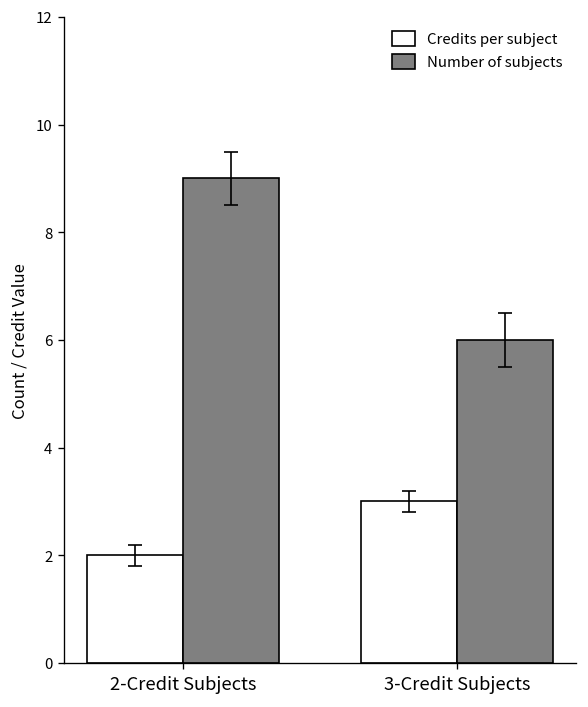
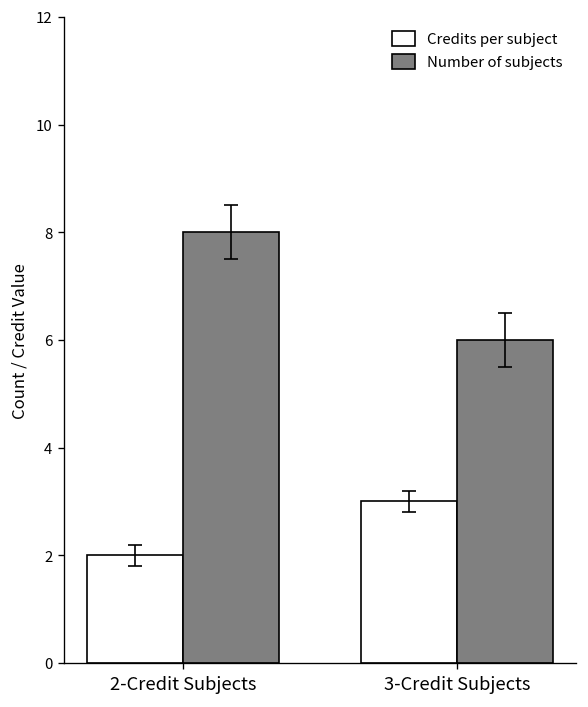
Number of subjects, 2-Credit Subjects: 9 -> 8
